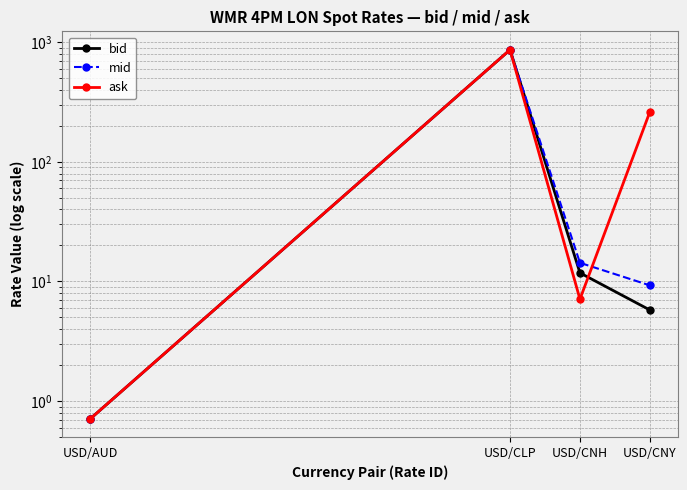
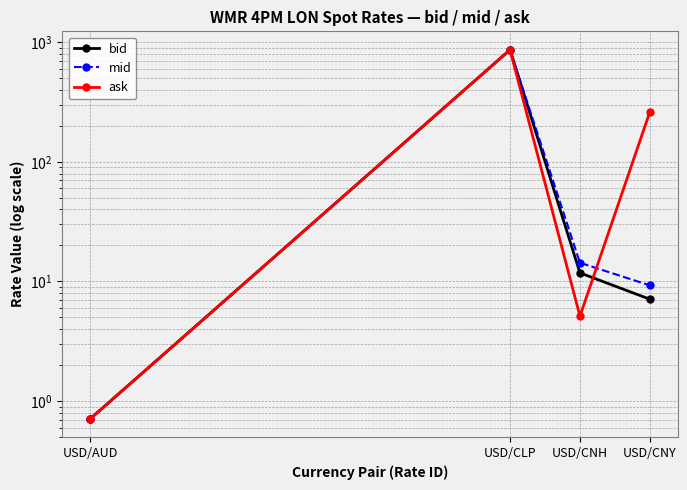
ask, USD/CNH: 7 -> 5.1
bid, USD/CNY: 6 -> 7
